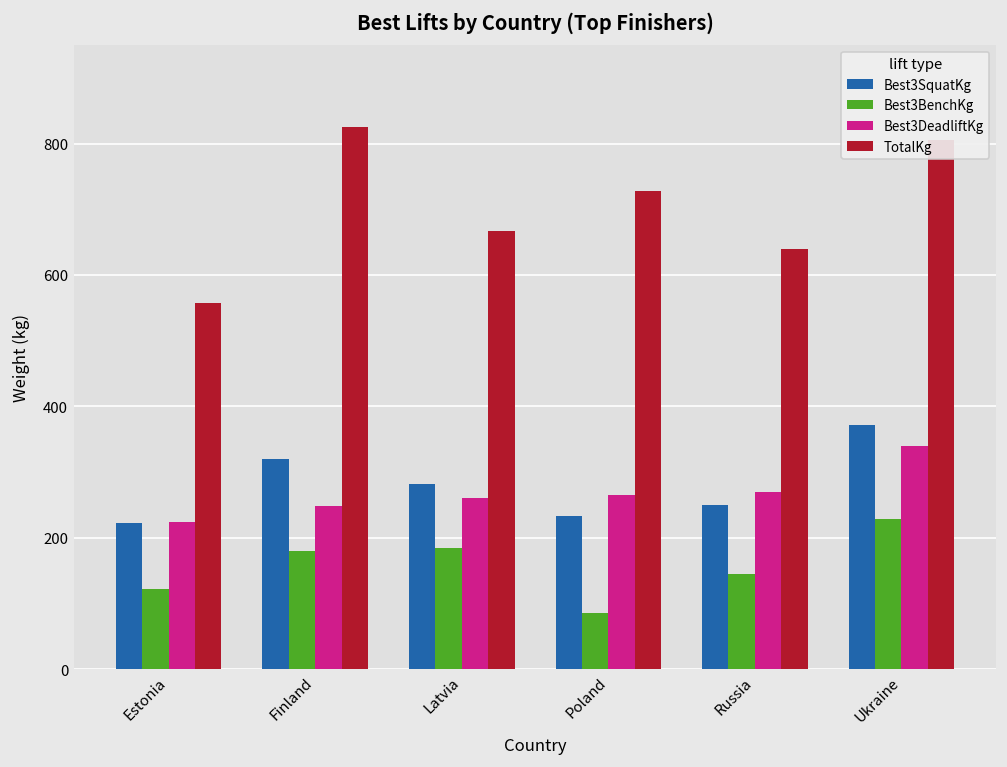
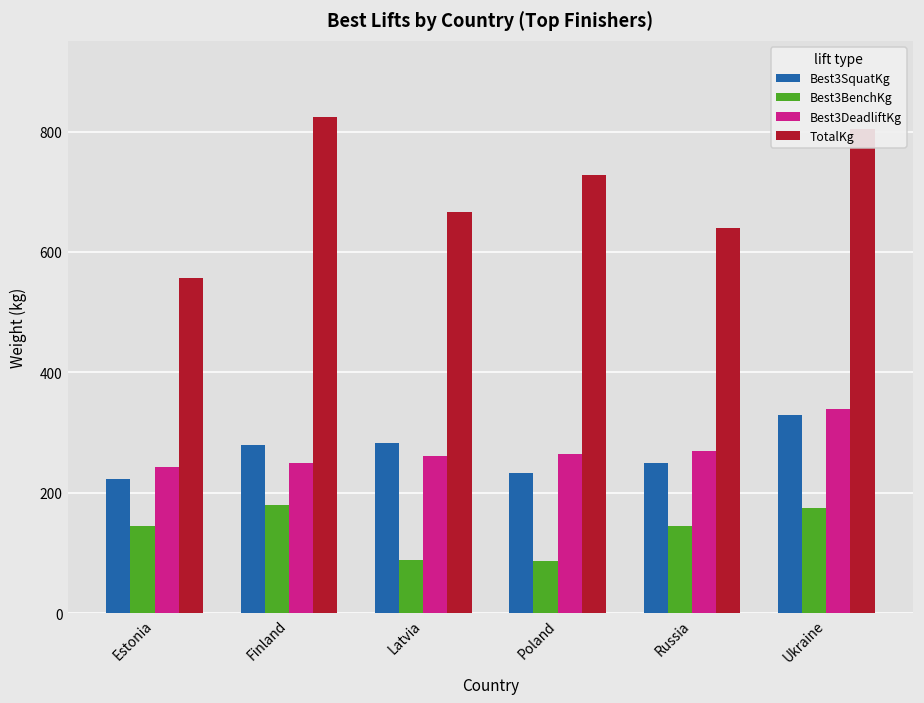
Best3BenchKg, Estonia: 120 -> 140
Best3DeadliftKg, Estonia: 220 -> 240
Best3SquatKg, Finland: 320 -> 280
Best3BenchKg, Latvia: 190 -> 90
Best3SquatKg, Ukraine: 370 -> 330
Best3BenchKg, Ukraine: 230 -> 180
